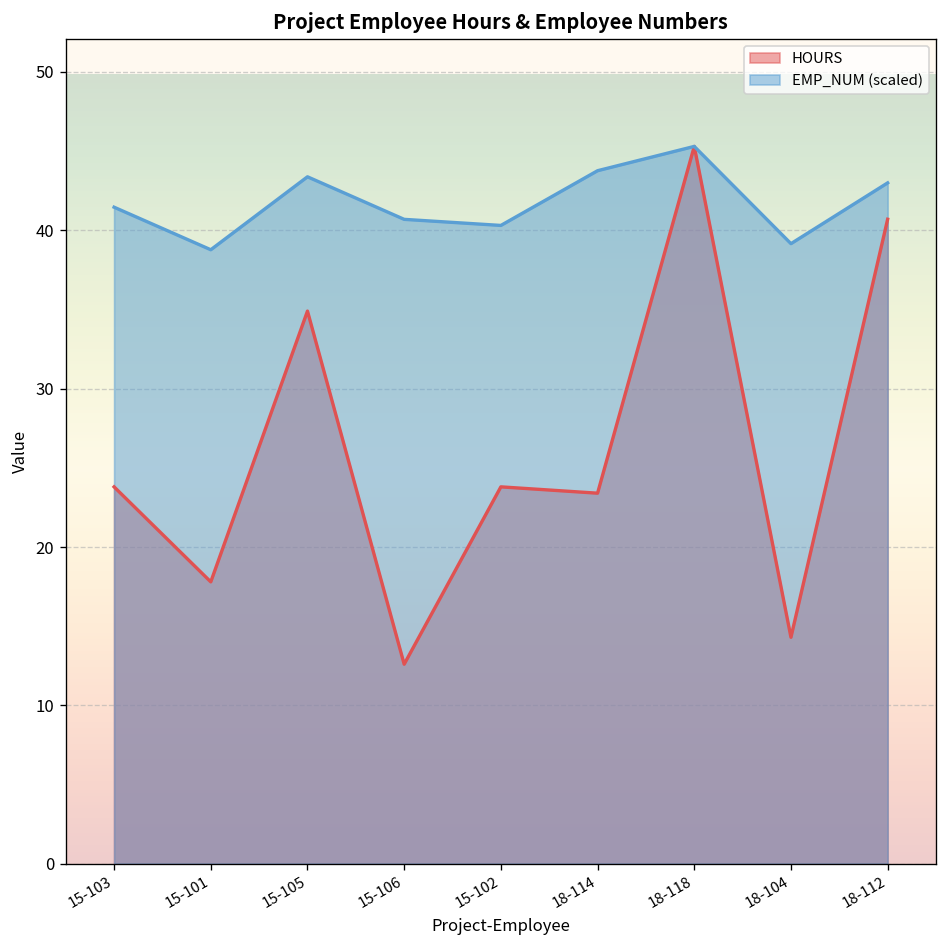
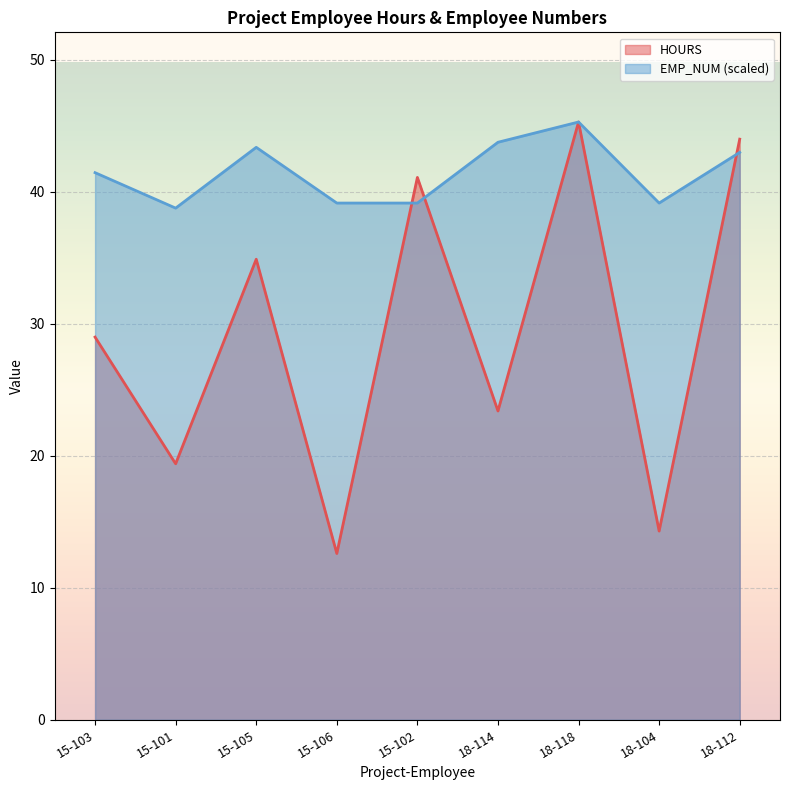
HOURS, 15-103: 23.8 -> 29.0
HOURS, 15-101: 17.8 -> 19.4
EMP_NUM (scaled), 15-106: 40.7 -> 39.2
HOURS, 15-102: 23.8 -> 41.1
EMP_NUM (scaled), 15-102: 40.3 -> 39.2
HOURS, 18-112: 40.7 -> 44.0
